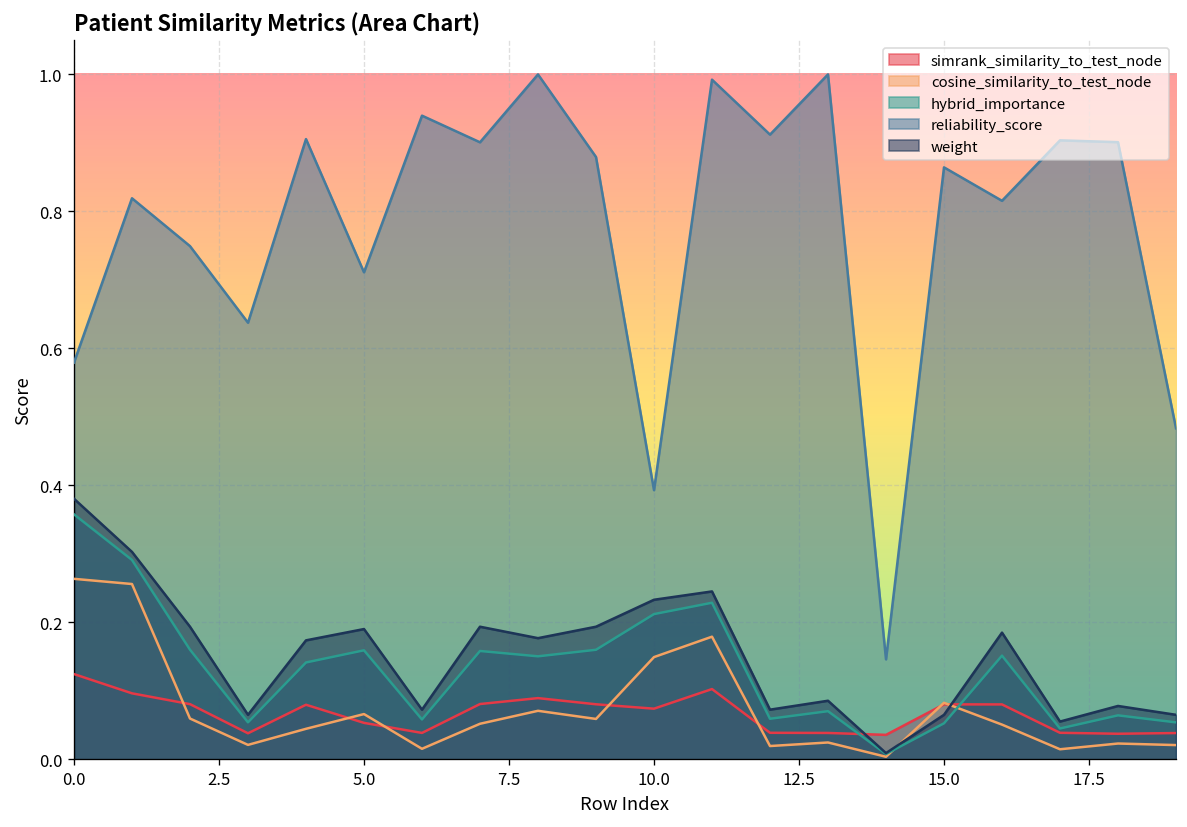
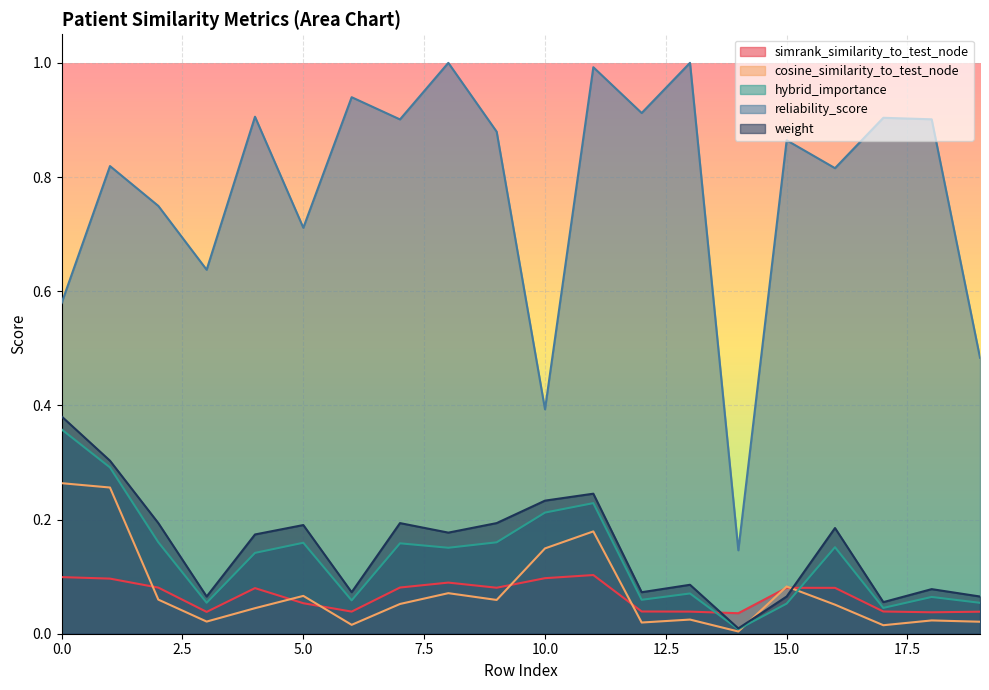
simrank_similarity_to_test_node, 0.0: 0.12 -> 0.10
simrank_similarity_to_test_node, 10.0: 0.07 -> 0.10
